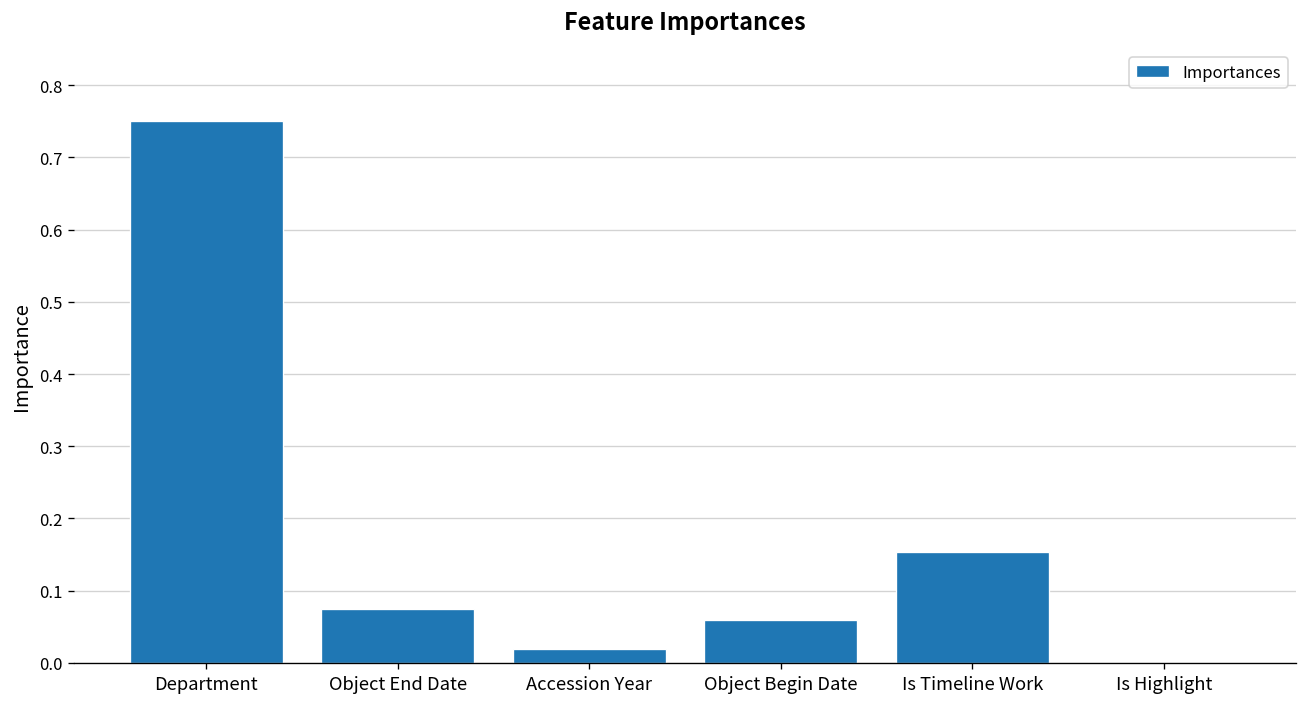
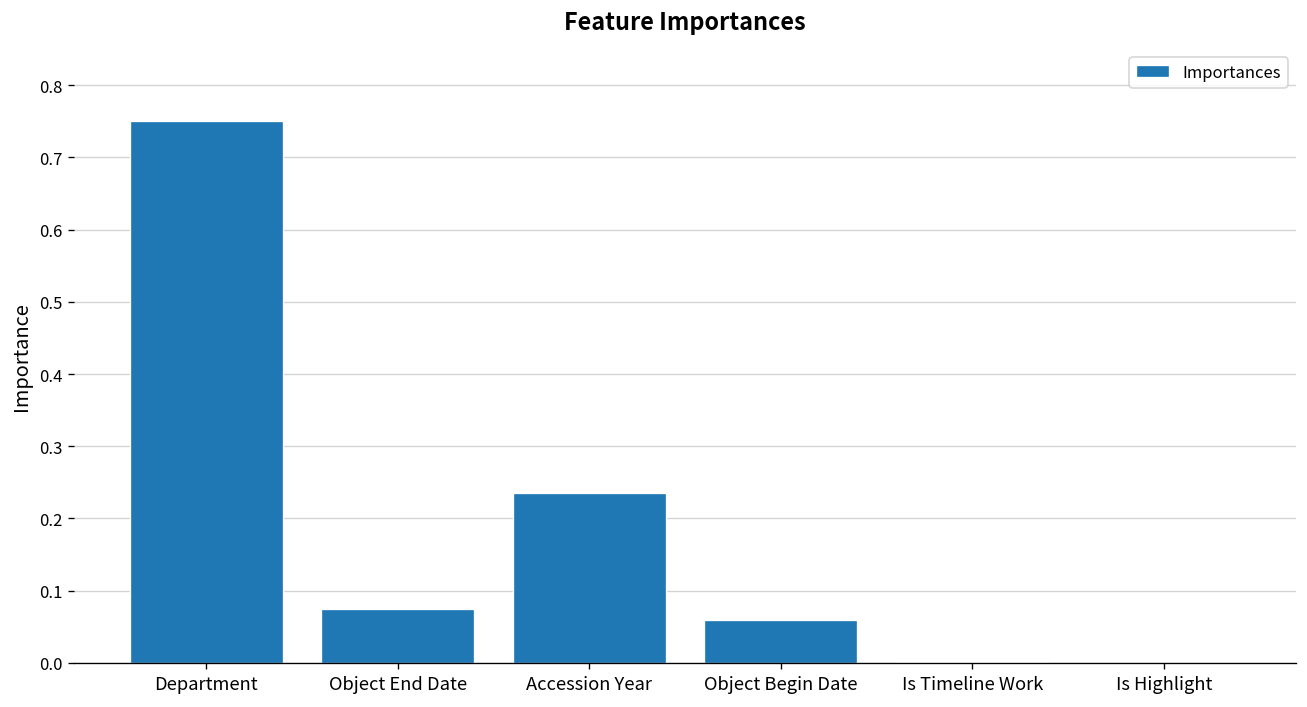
Accession Year: 0.02 -> 0.24
Is Timeline Work: 0.15 -> 0.00
